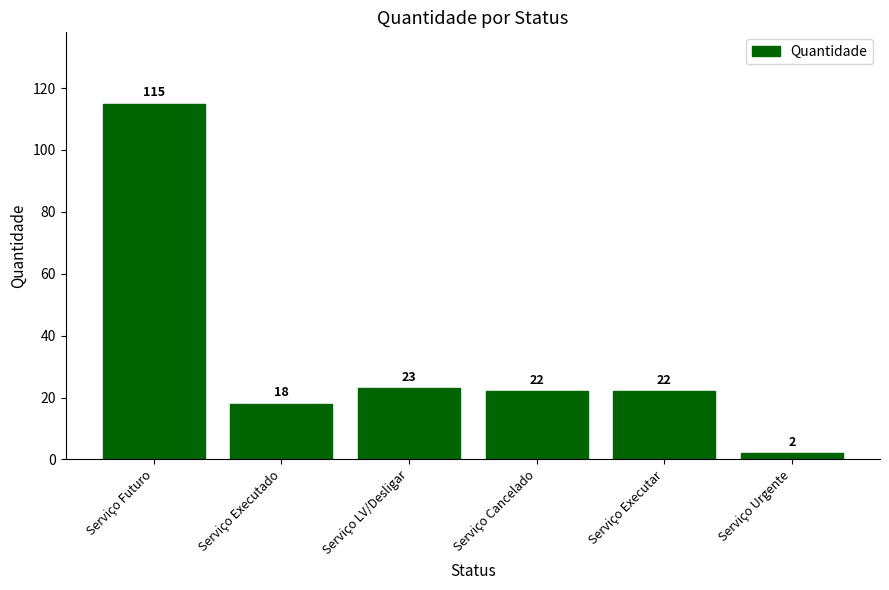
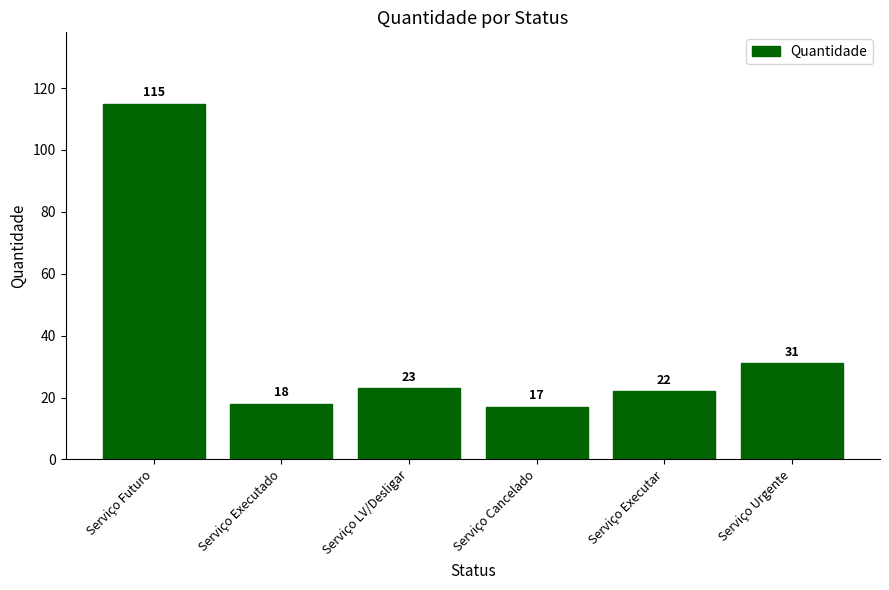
Serviço Cancelado: 22 -> 17
Serviço Urgente: 2 -> 31
